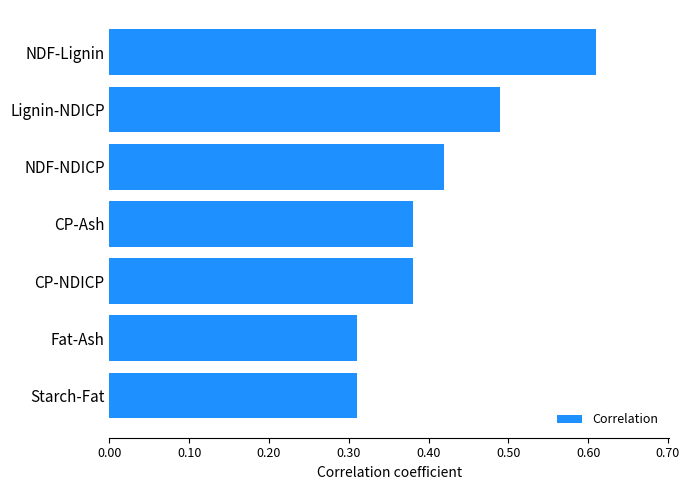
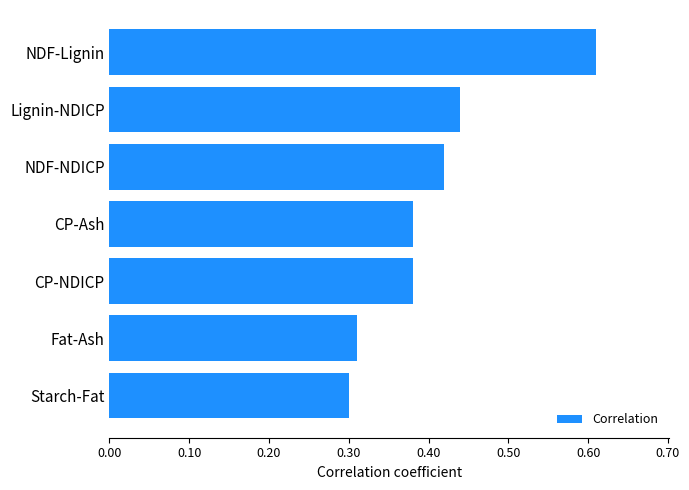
Lignin-NDICP: 0.49 -> 0.44
Starch-Fat: 0.31 -> 0.30
